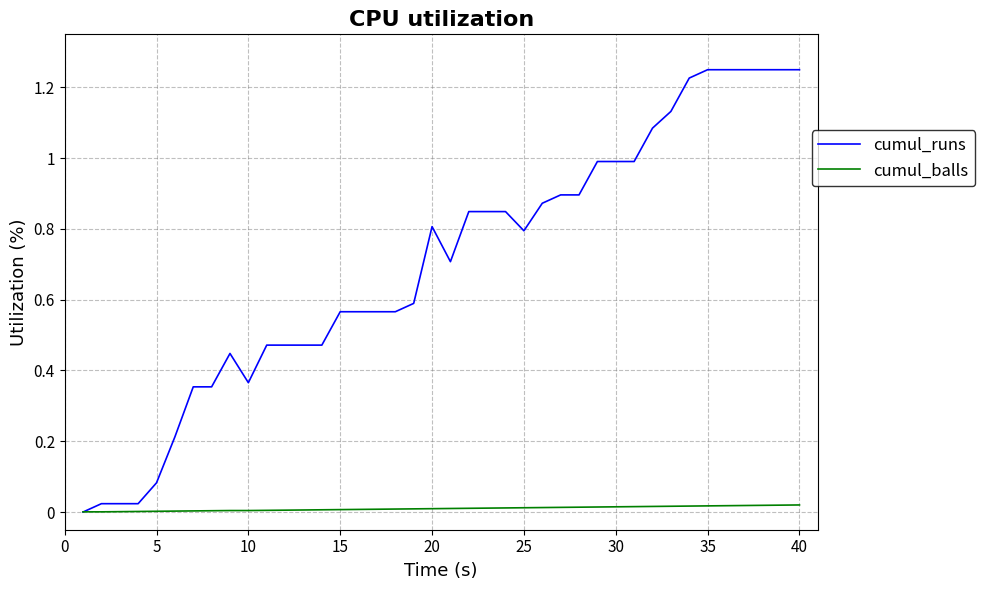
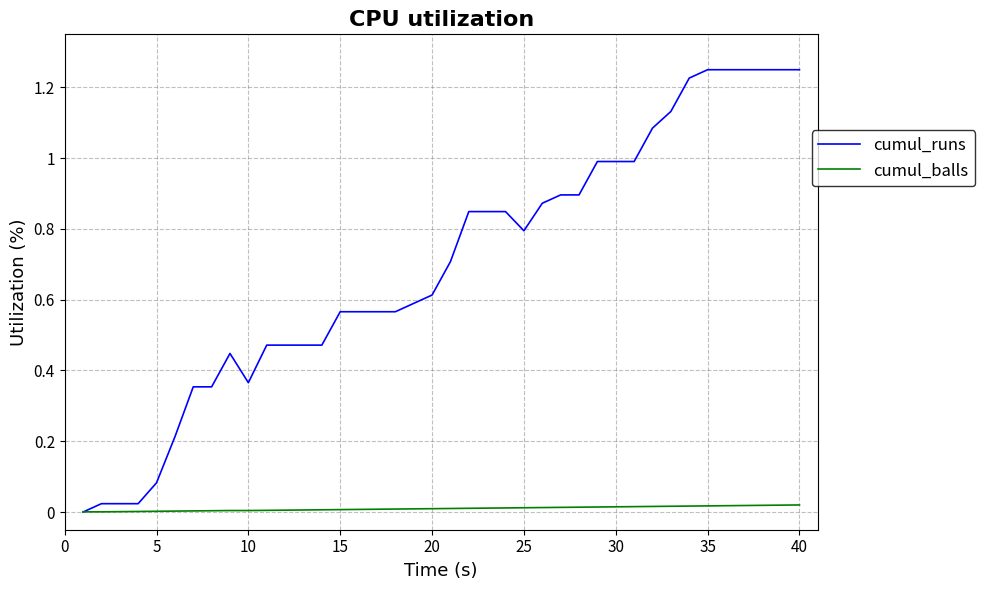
cumul_runs, 20: 0.81 -> 0.61
